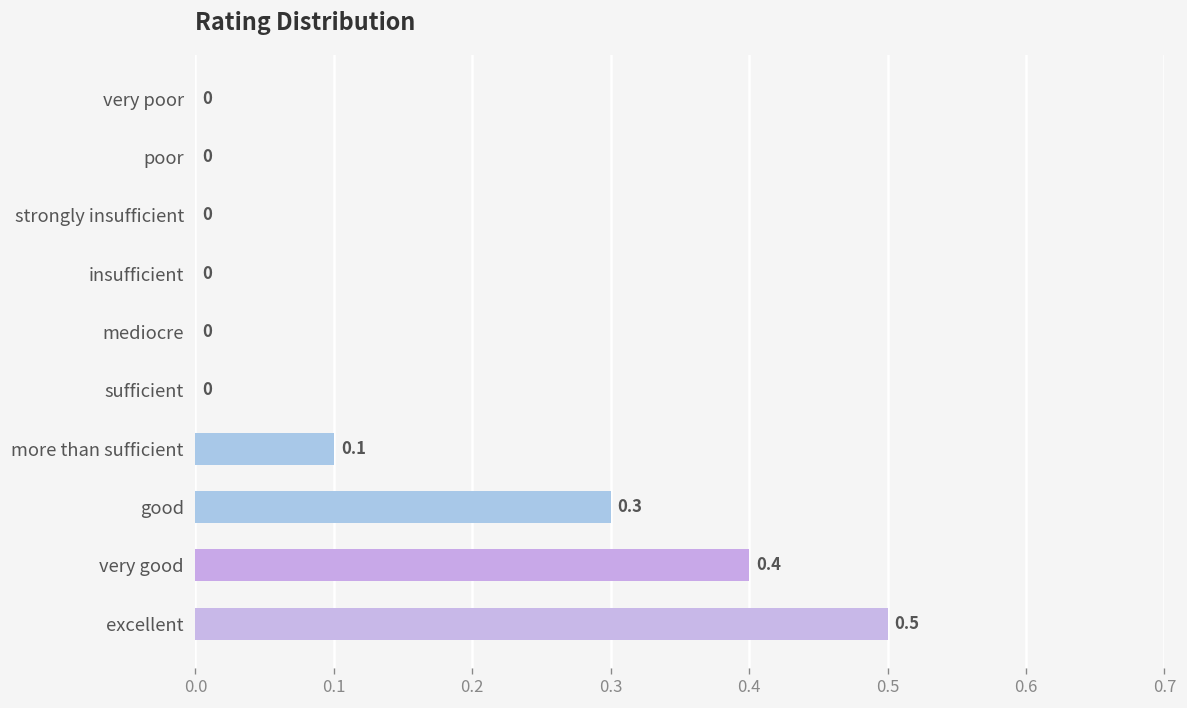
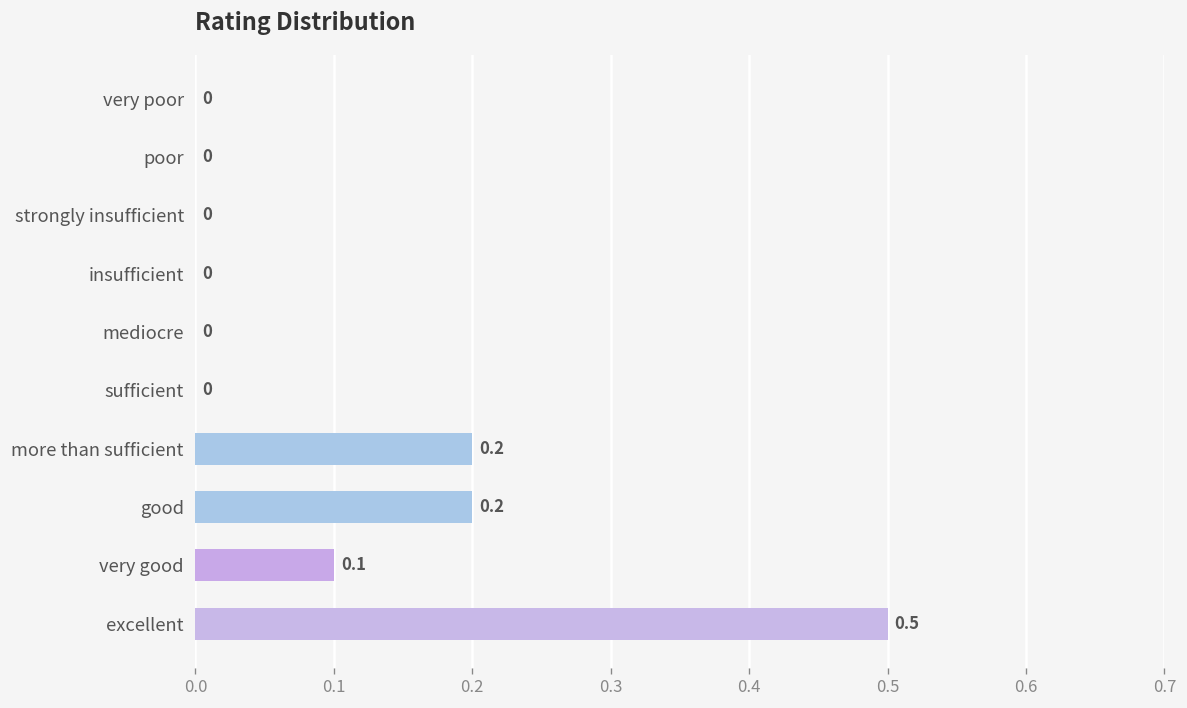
more than sufficient: 0.1 -> 0.2
good: 0.3 -> 0.2
very good: 0.4 -> 0.1
